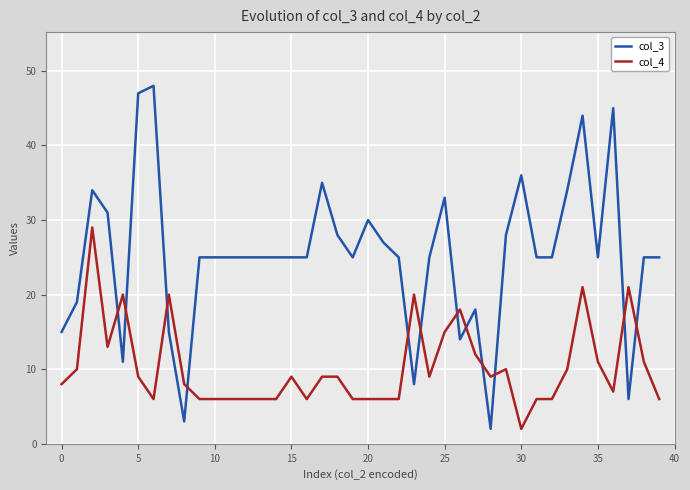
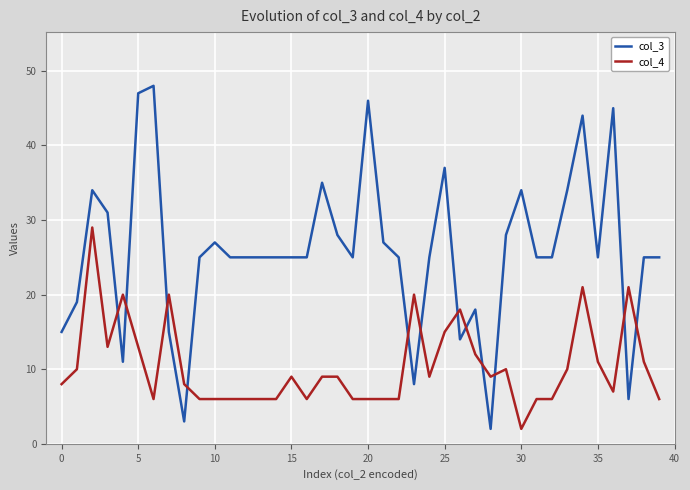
col_4, 5: 9 -> 13
col_3, 10: 25 -> 27
col_3, 20: 30 -> 46
col_3, 25: 33 -> 37
col_3, 30: 36 -> 34
